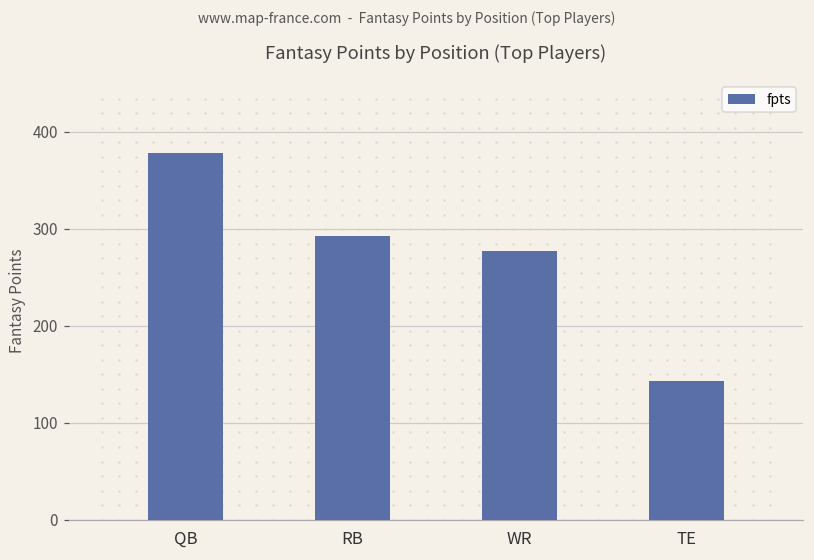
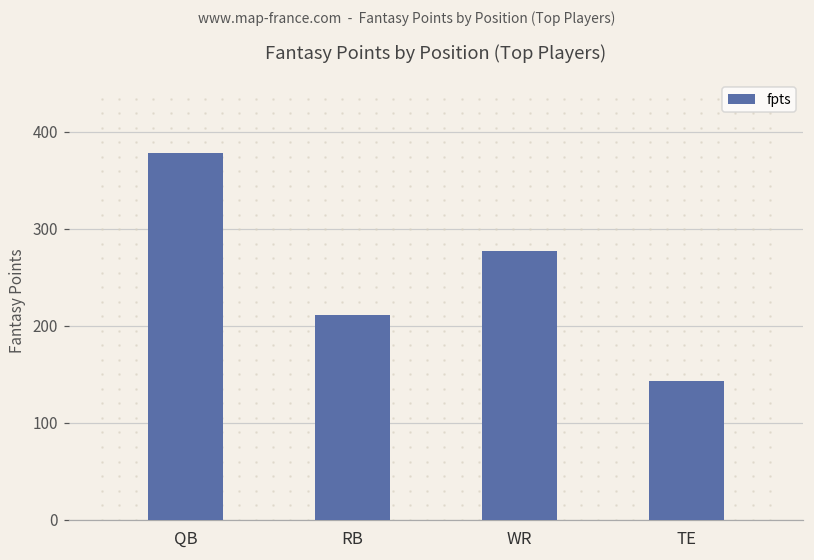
fpts, RB: 290 -> 210
